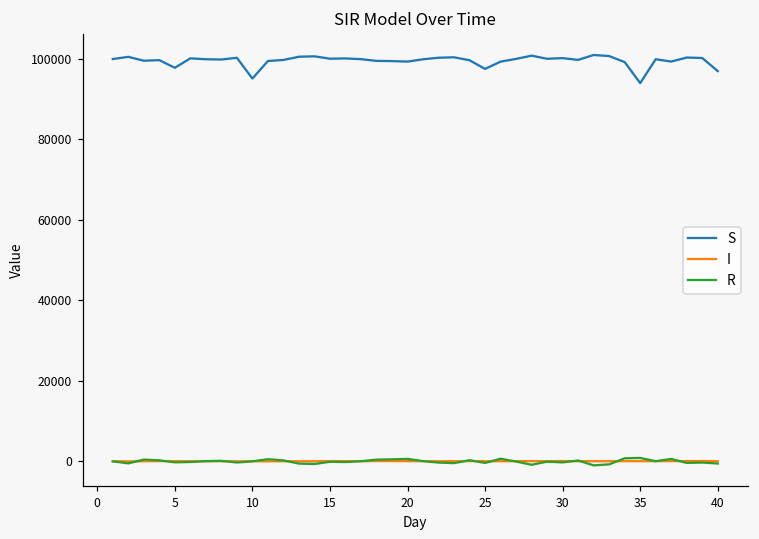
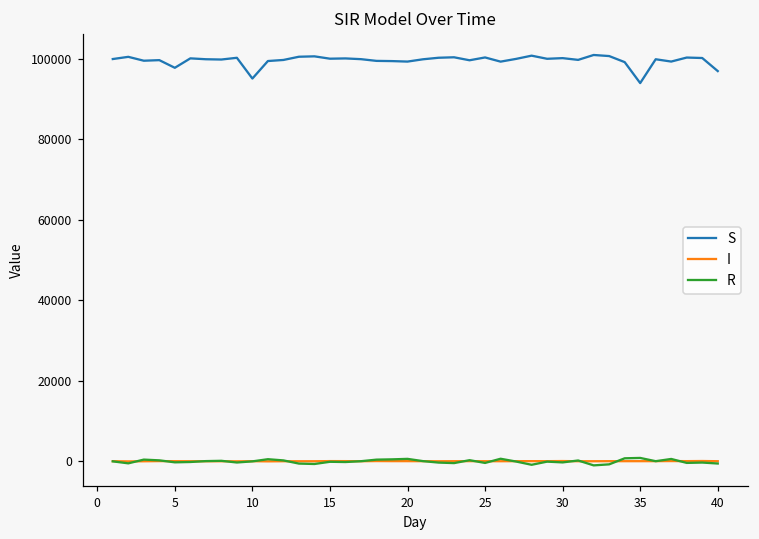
S, 25: 97000 -> 100000
